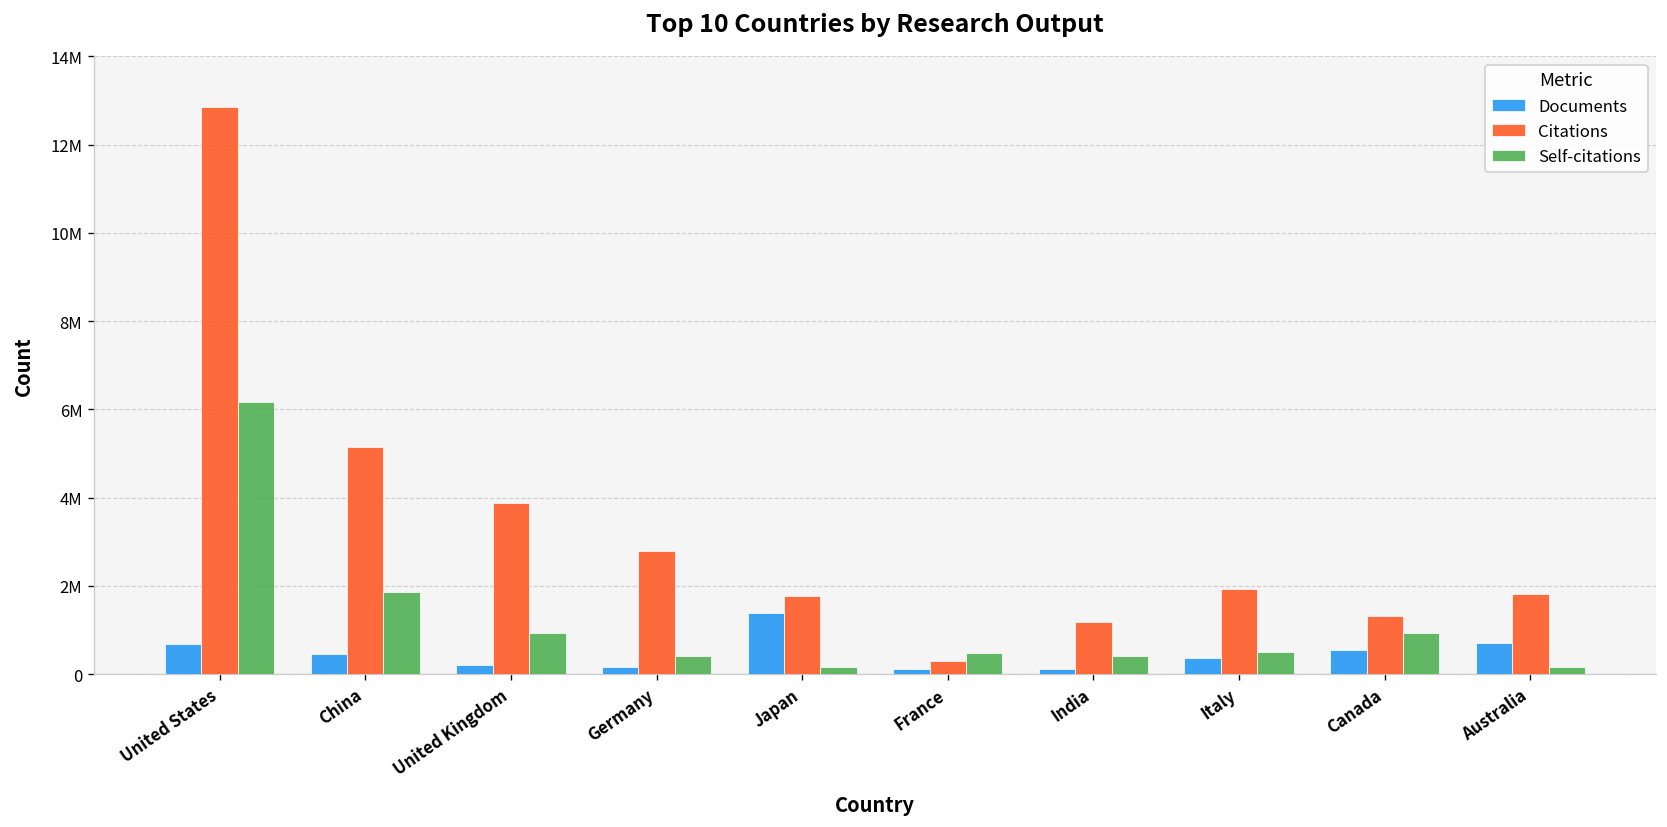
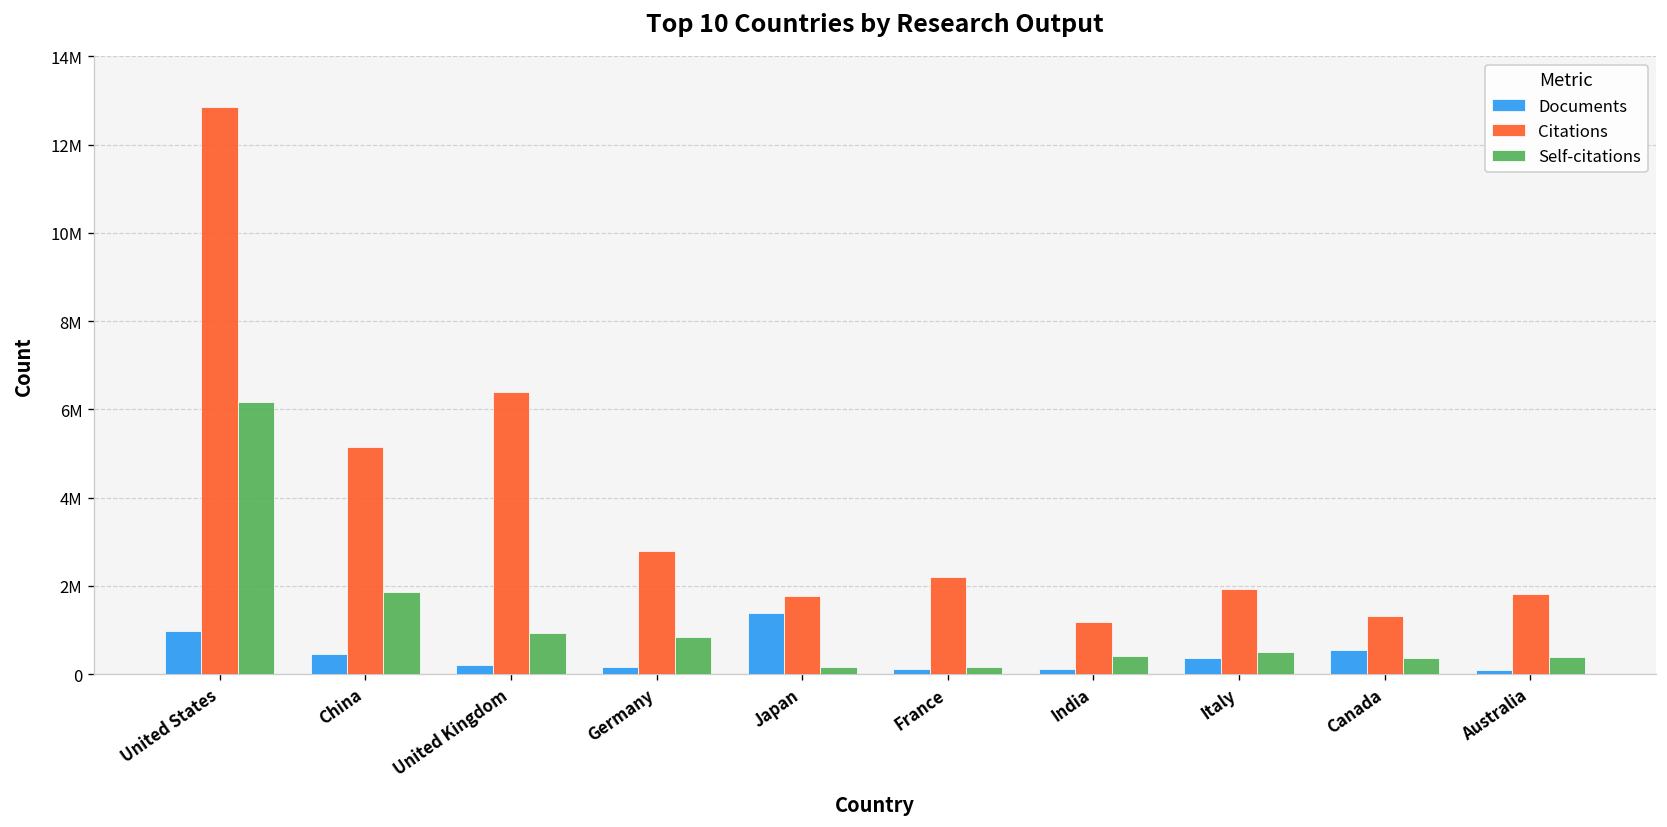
Documents, United States: 700000 -> 1000000
Citations, United Kingdom: 3900000 -> 6400000
Self-citations, Germany: 400000 -> 800000
Citations, France: 300000 -> 2200000
Self-citations, France: 500000 -> 200000
Self-citations, Canada: 900000 -> 400000
Documents, Australia: 700000 -> 100000
Self-citations, Australia: 200000 -> 400000
